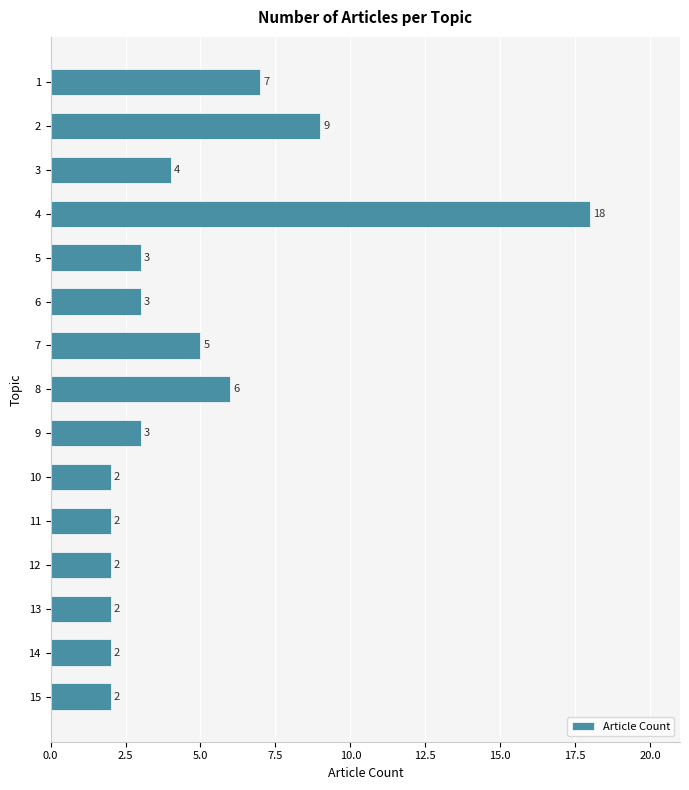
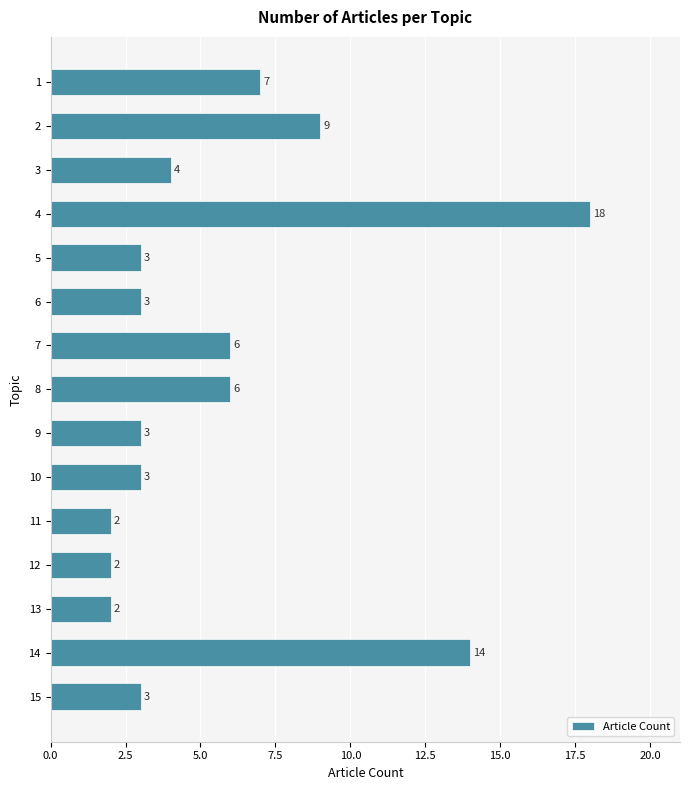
7: 5 -> 6
10: 2 -> 3
14: 2 -> 14
15: 2 -> 3
